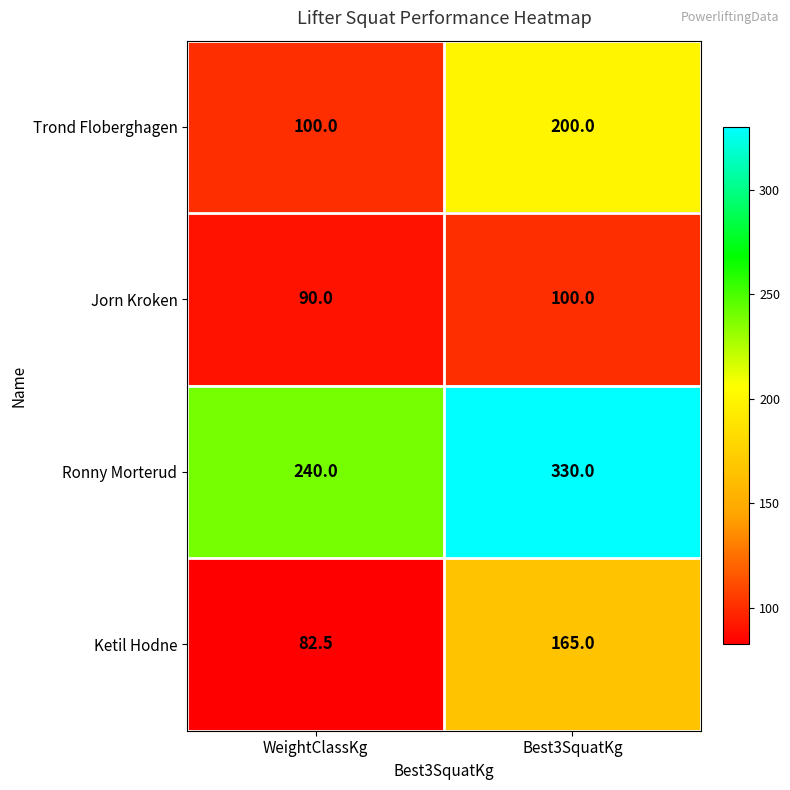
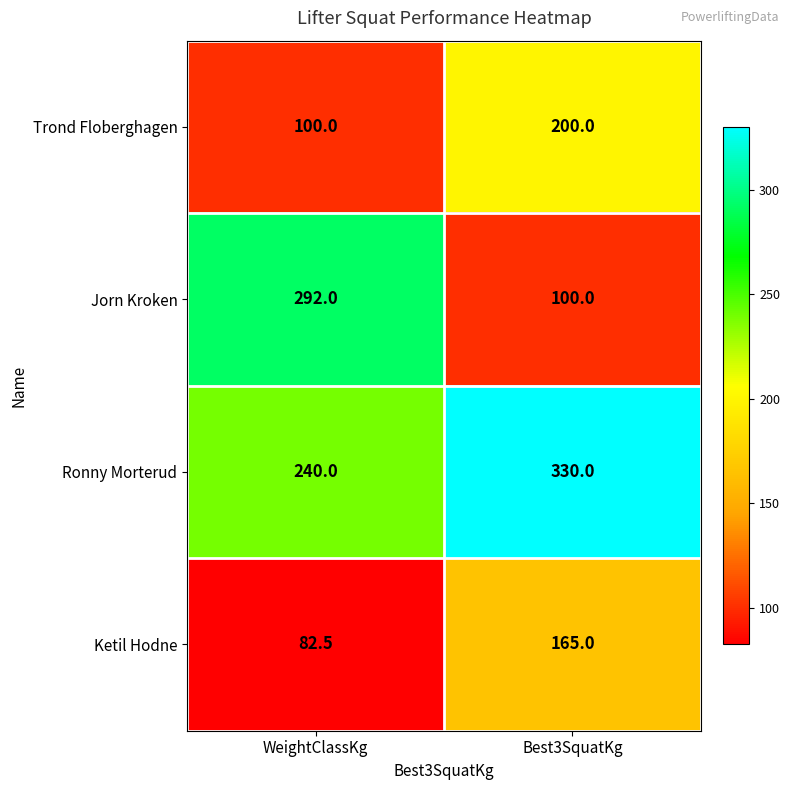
Jorn Kroken, WeightClassKg: 90.0 -> 292.0
